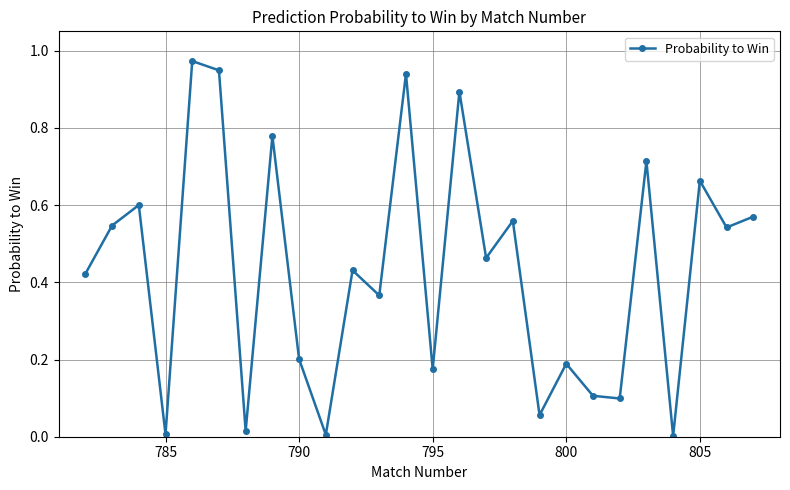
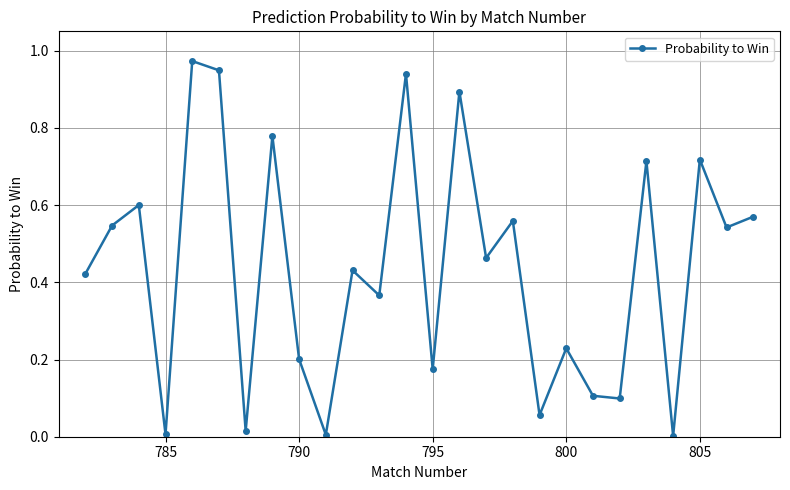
800: 0.19 -> 0.23
805: 0.66 -> 0.72
